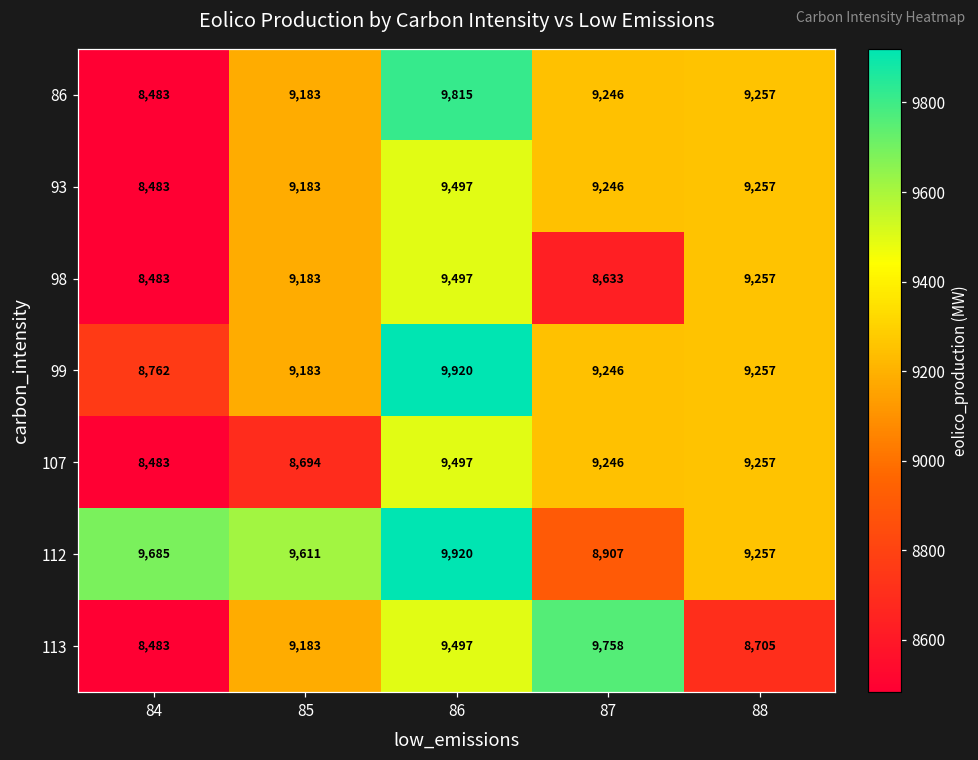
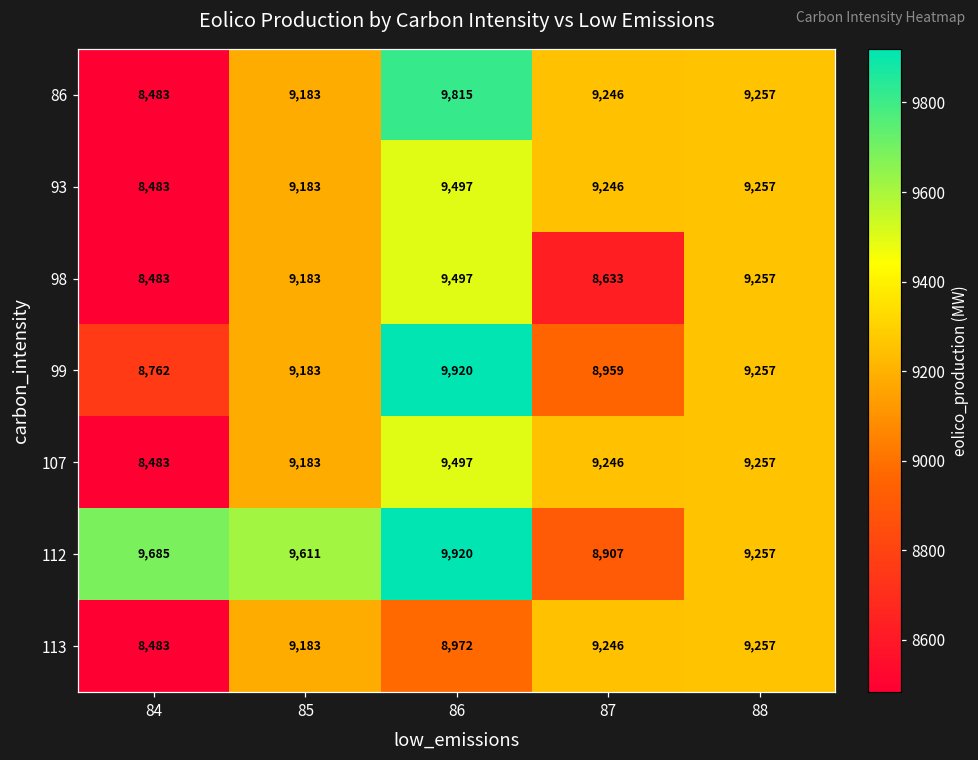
99, 87: 9,246 -> 8,959
107, 85: 8,694 -> 9,183
113, 86: 9,497 -> 8,972
113, 87: 9,758 -> 9,246
113, 88: 8,705 -> 9,257
